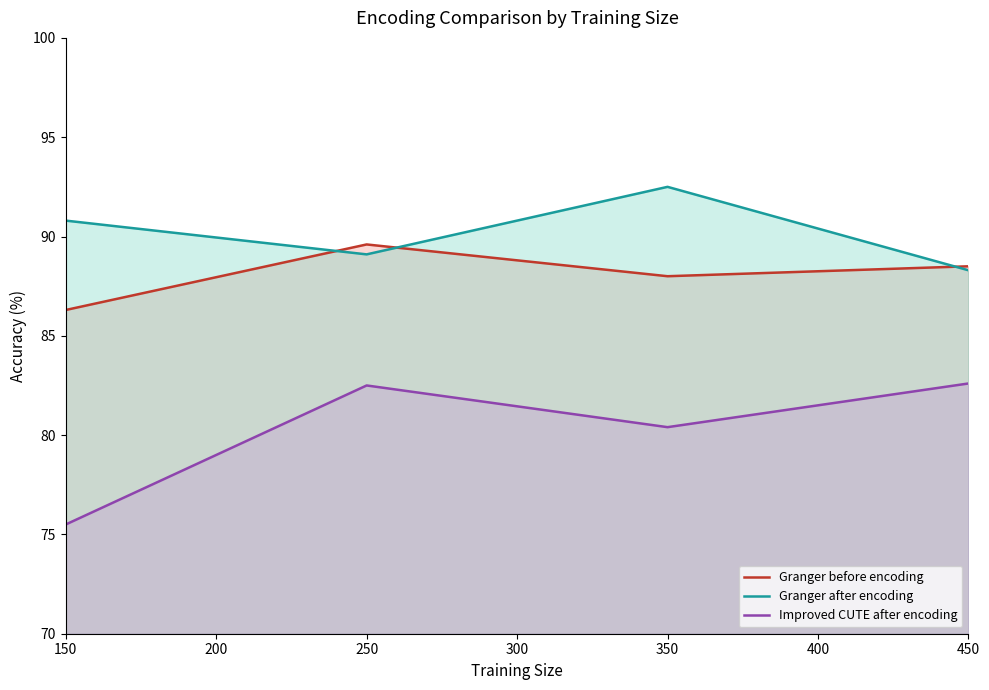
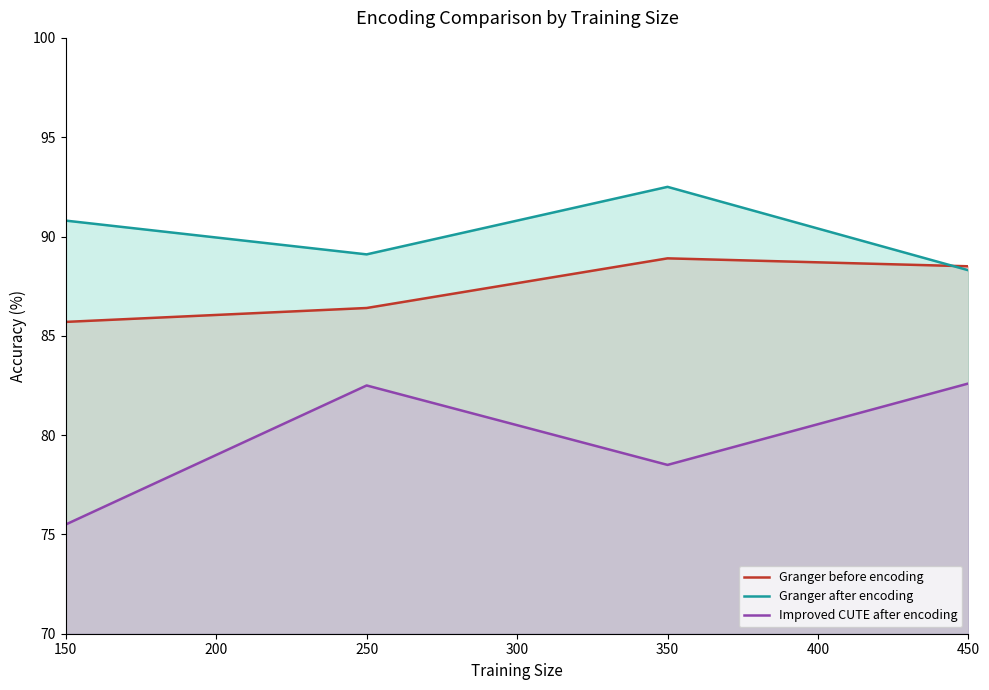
Granger before encoding, 150: 86.3 -> 85.7
Granger before encoding, 250: 89.6 -> 86.4
Granger before encoding, 350: 88.0 -> 88.9
Improved CUTE after encoding, 350: 80.4 -> 78.5
